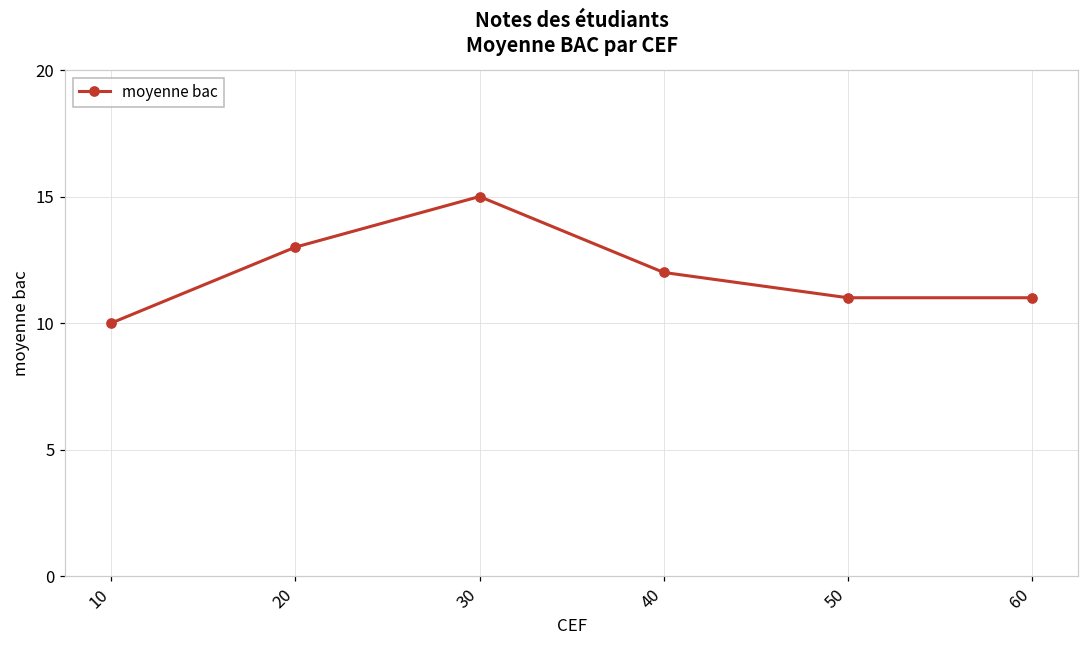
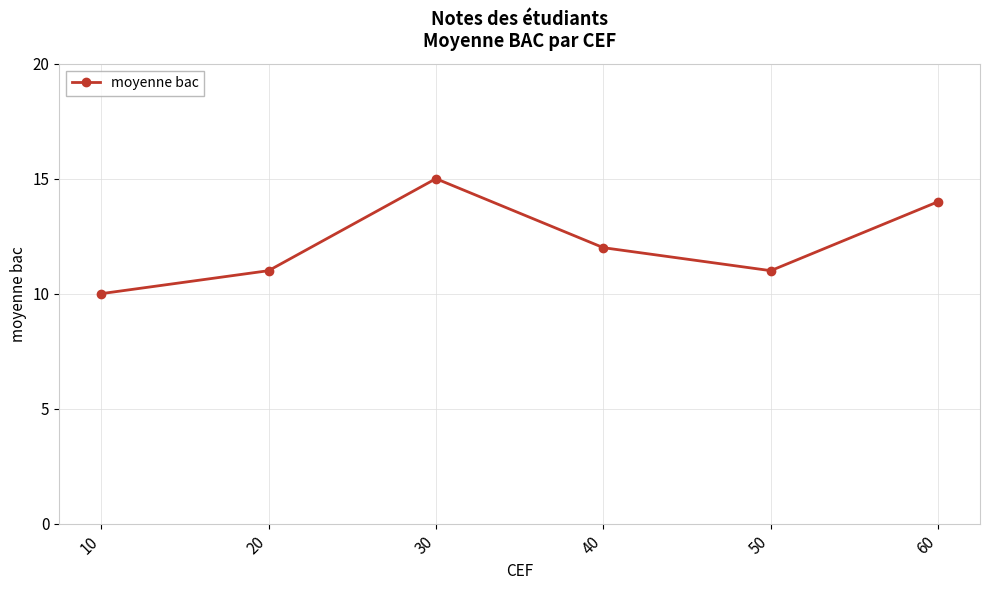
20: 13 -> 11
60: 11 -> 14
